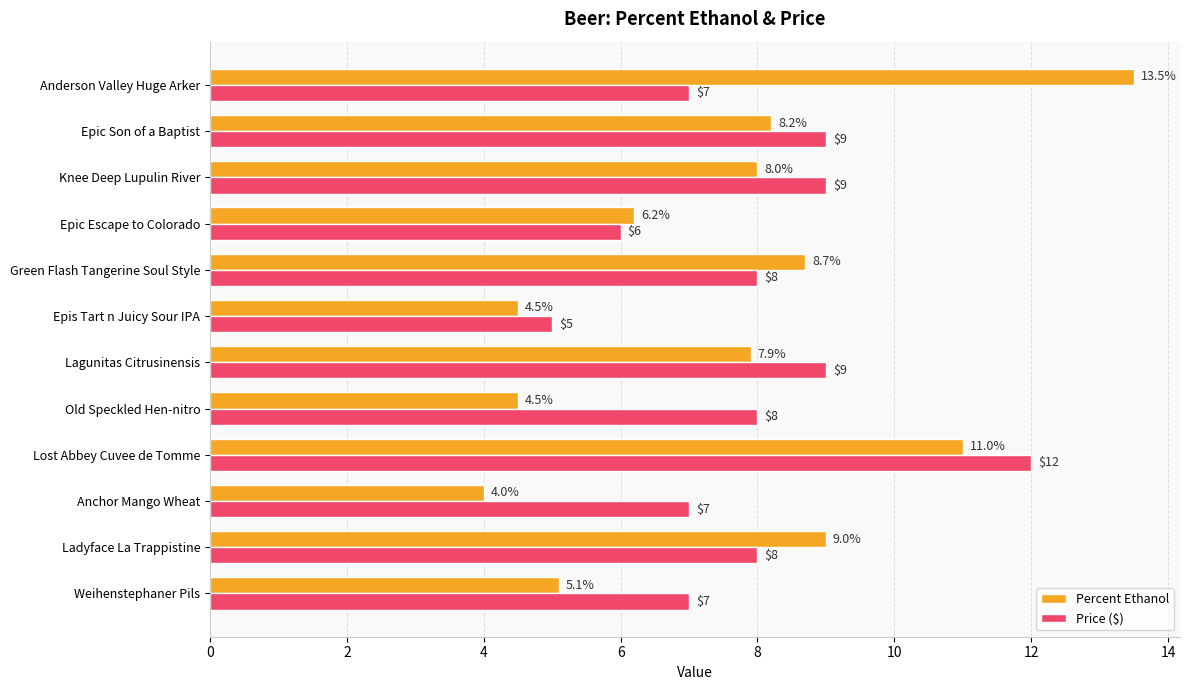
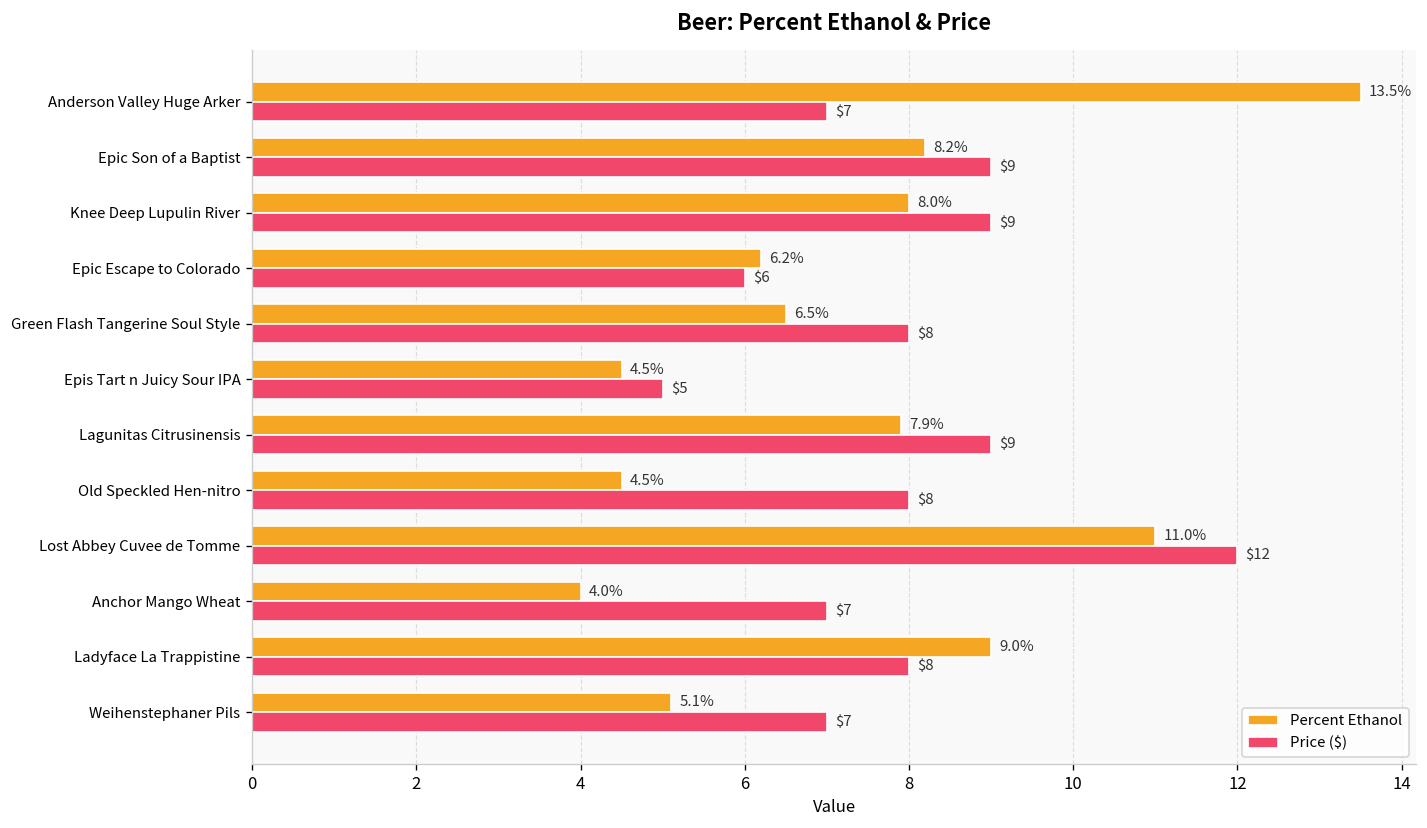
Percent Ethanol, Green Flash Tangerine Soul Style: 8.7% -> 6.5%
